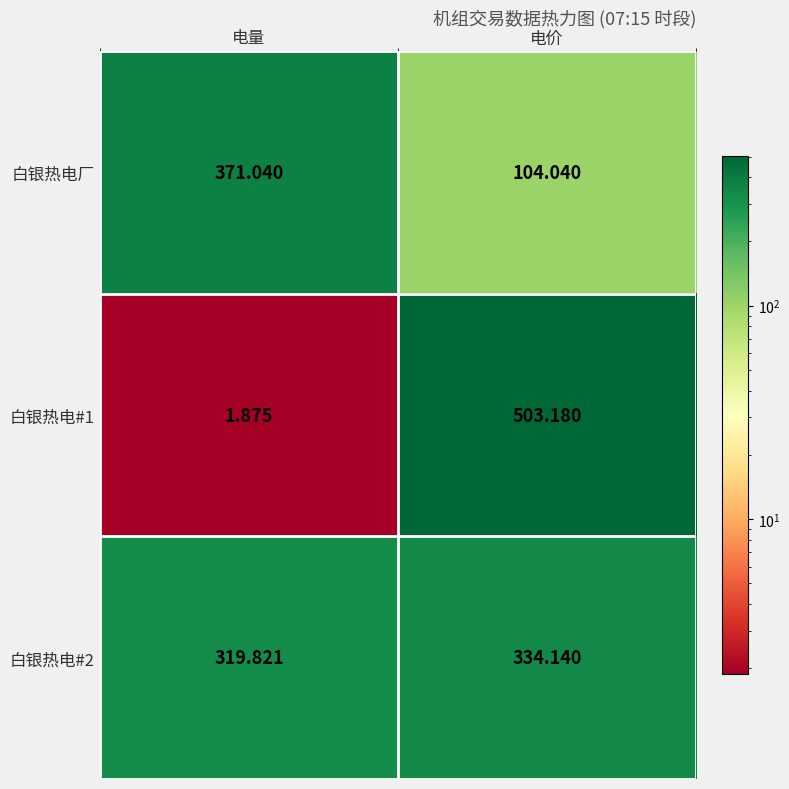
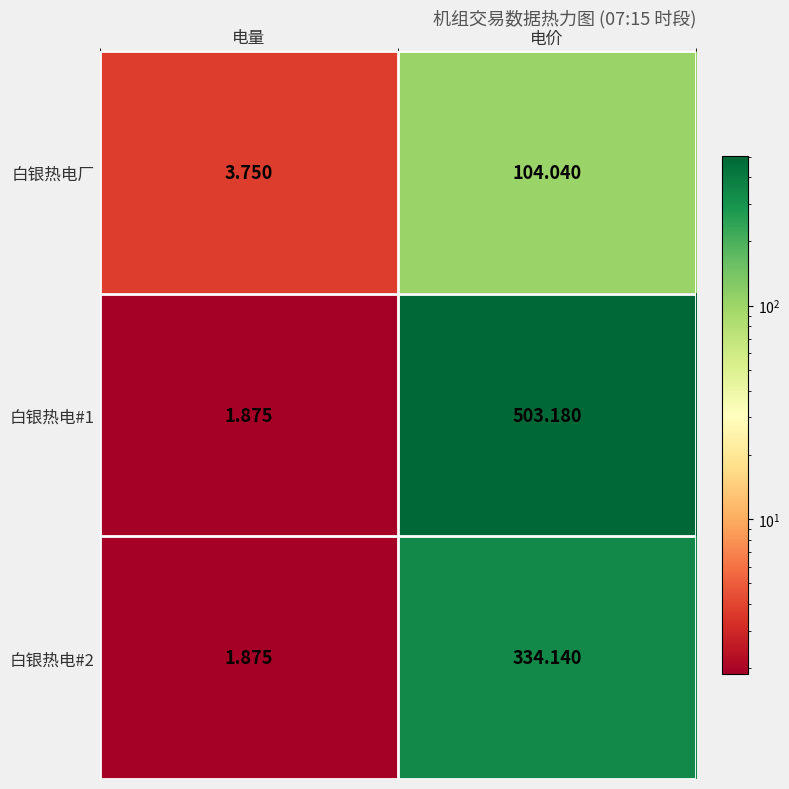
白银热电厂, 电量: 371.040 -> 3.750
白银热电#2, 电量: 319.821 -> 1.875
